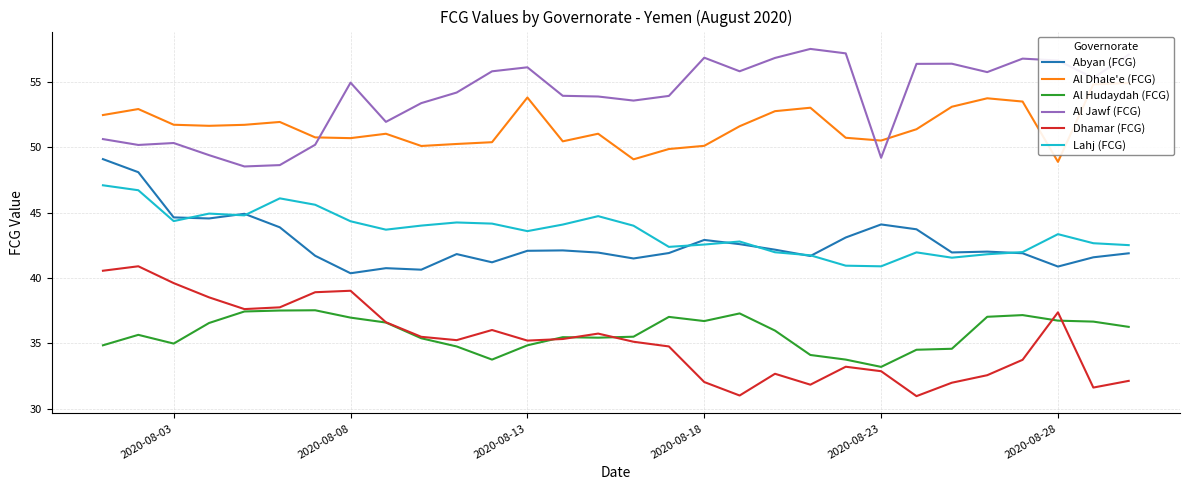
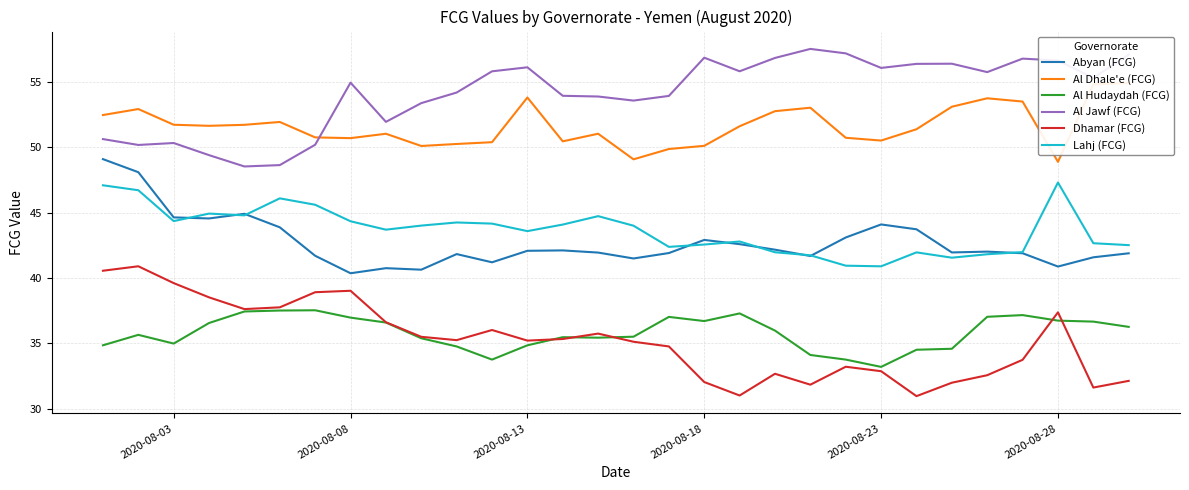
Al Jawf (FCG), 2020-08-23: 49.2 -> 56.1
Lahj (FCG), 2020-08-28: 43.4 -> 47.3
